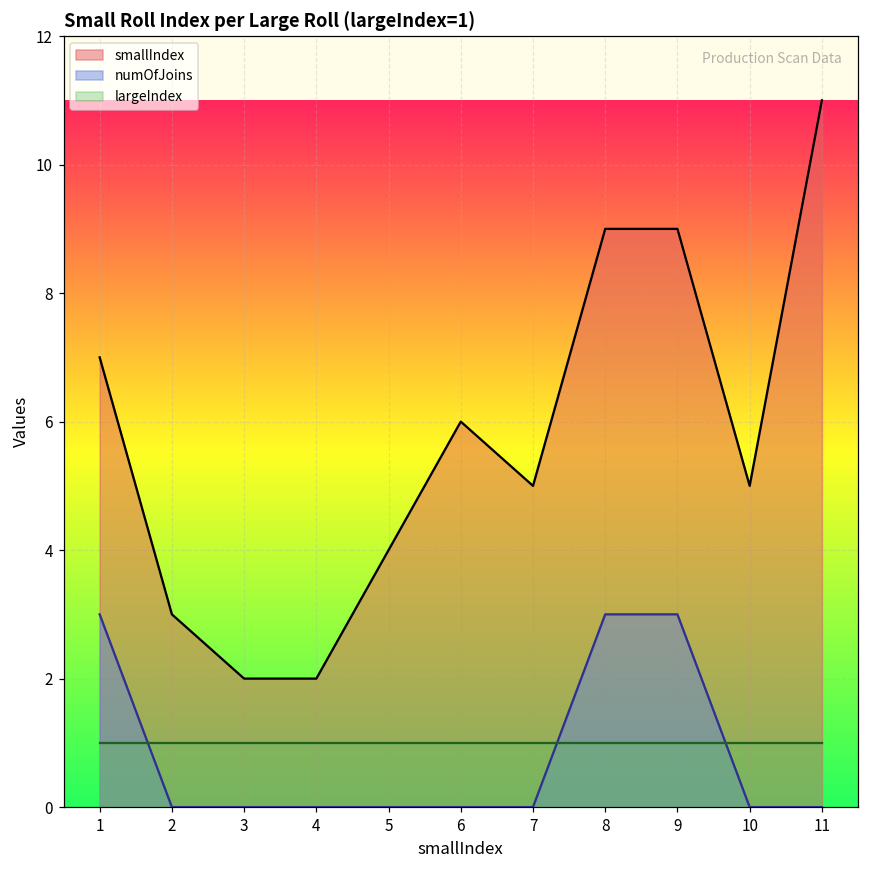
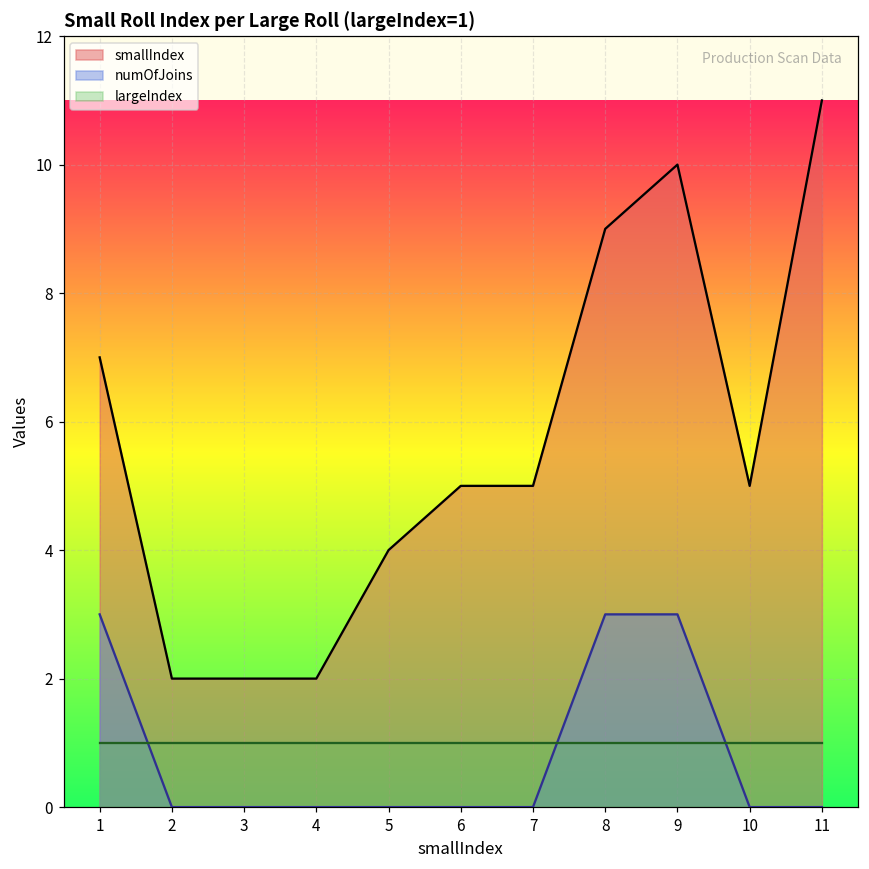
smallIndex, 2: 3 -> 2
smallIndex, 6: 6 -> 5
smallIndex, 9: 9 -> 10
